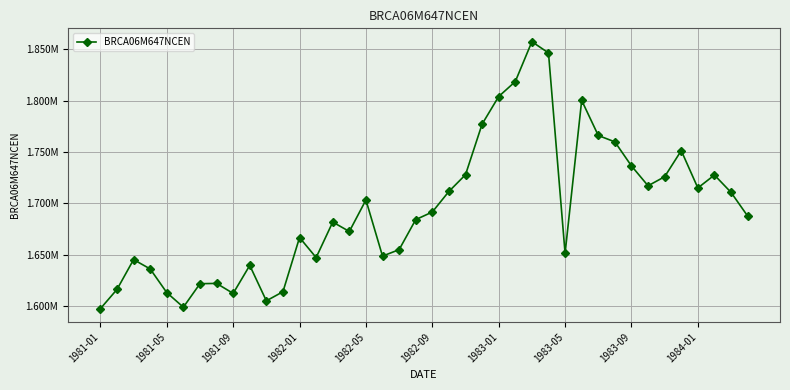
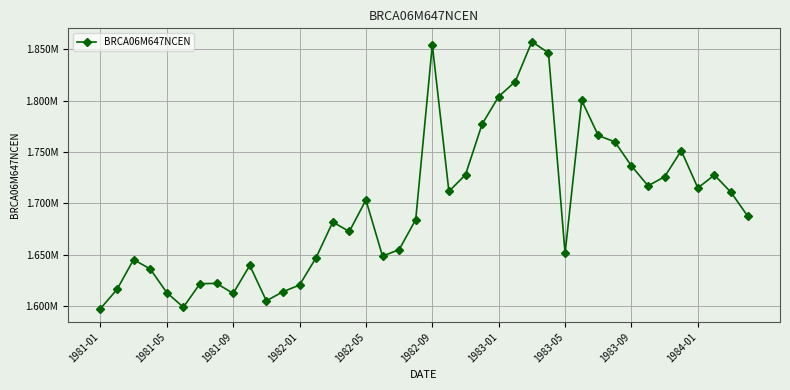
1982-01: 1667000 -> 1620000
1982-09: 1691000 -> 1854000
